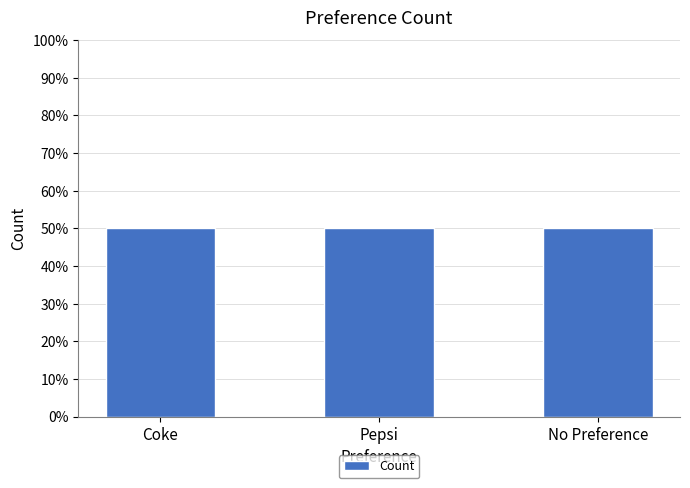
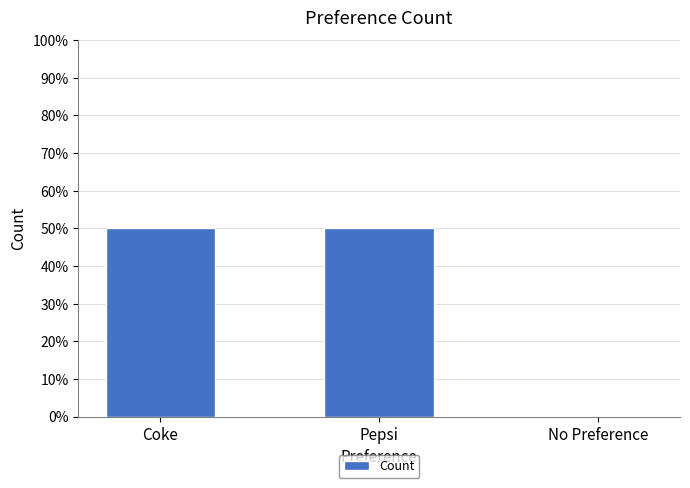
No Preference: 50% -> 0%
